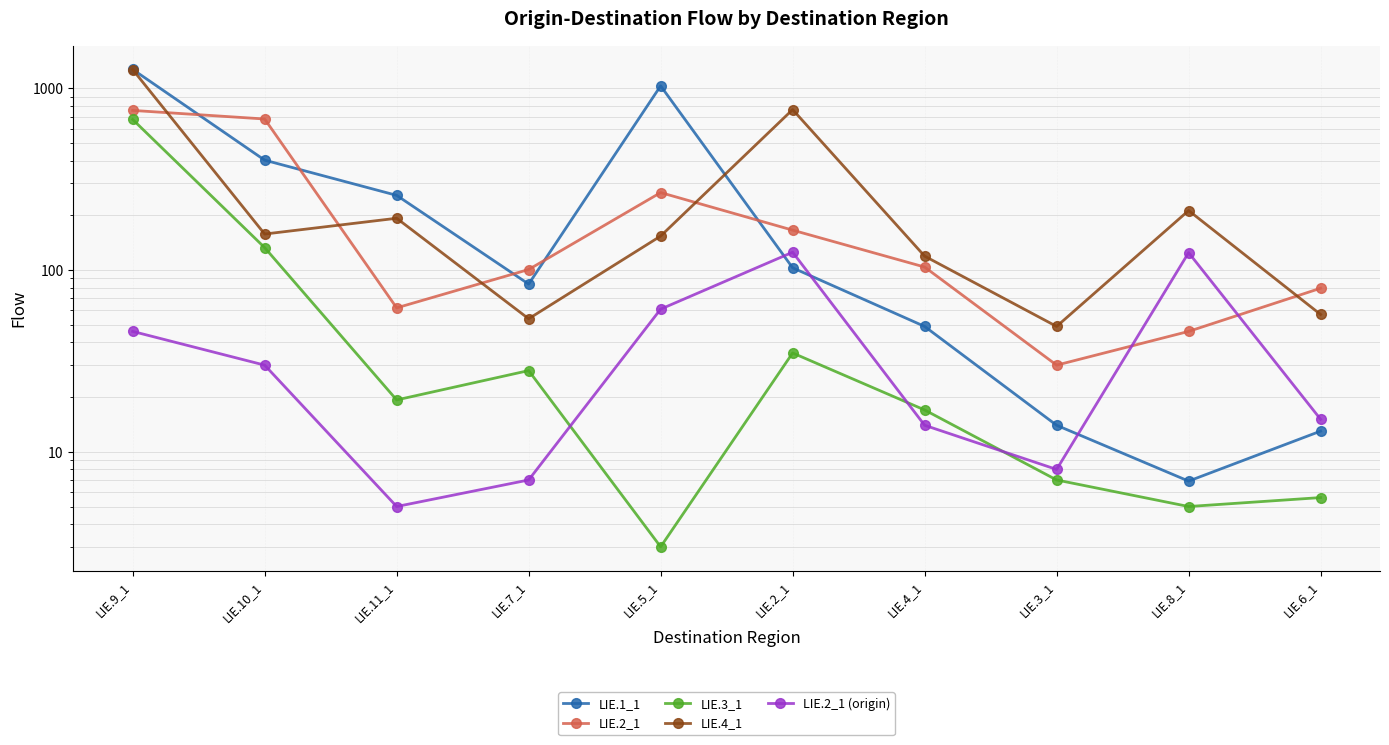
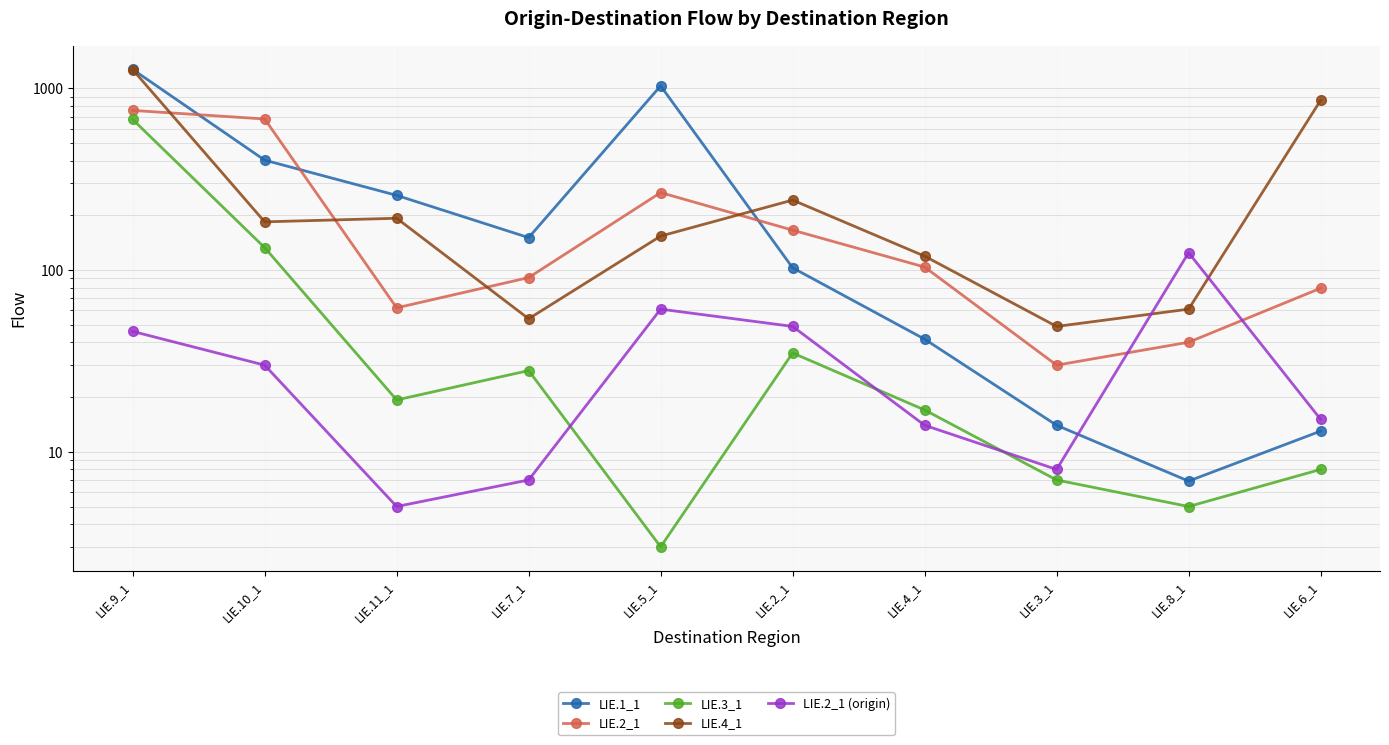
LIE.4_1, LIE.10_1: 160 -> 180
LIE.1_1, LIE.7_1: 80 -> 150
LIE.2_1, LIE.7_1: 100 -> 90
LIE.4_1, LIE.2_1: 770 -> 240
LIE.2_1 (origin), LIE.2_1: 130 -> 49
LIE.1_1, LIE.4_1: 49 -> 42
LIE.2_1, LIE.8_1: 46 -> 40
LIE.4_1, LIE.8_1: 210 -> 61
LIE.3_1, LIE.6_1: 5.6 -> 8
LIE.4_1, LIE.6_1: 57 -> 900
